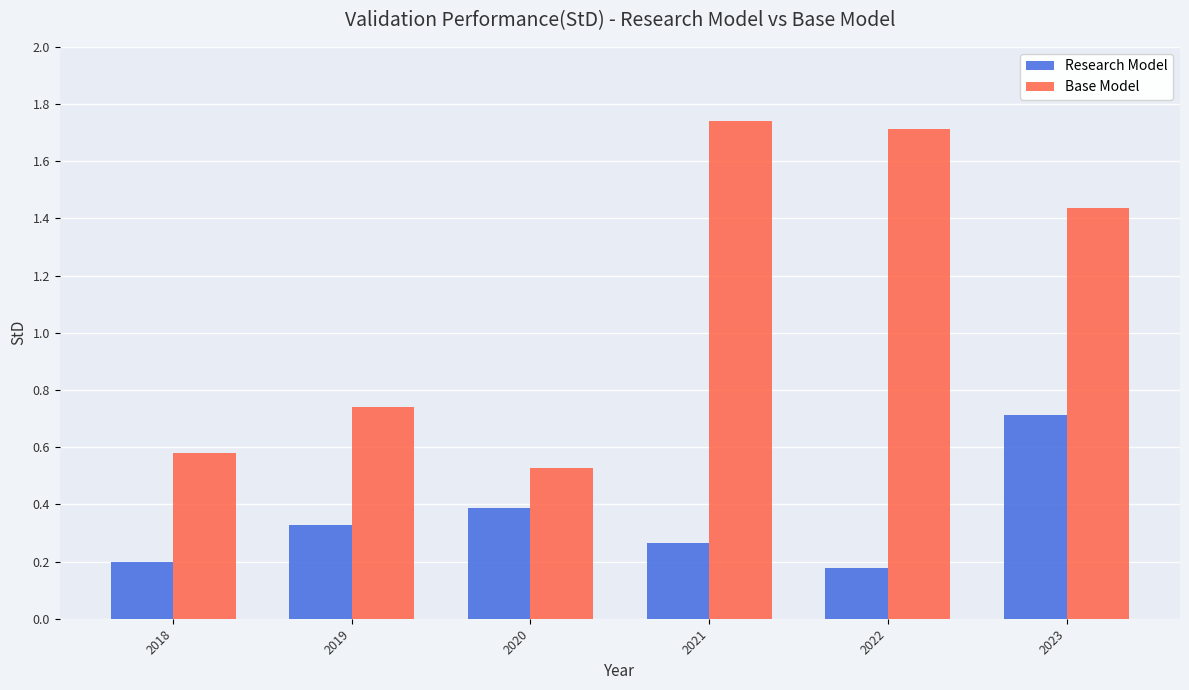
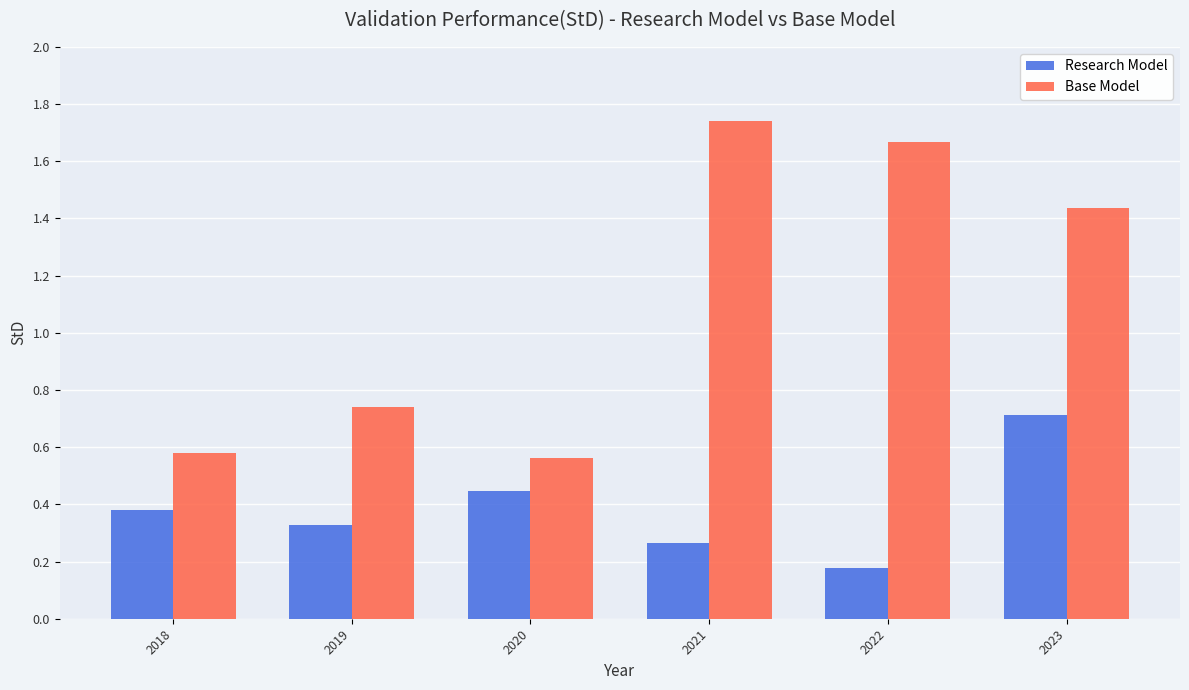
Research Model, 2018: 0.20 -> 0.38
Research Model, 2020: 0.39 -> 0.45
Base Model, 2020: 0.53 -> 0.56
Base Model, 2022: 1.71 -> 1.67
